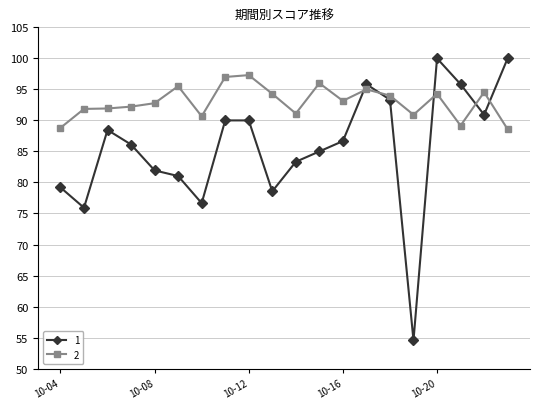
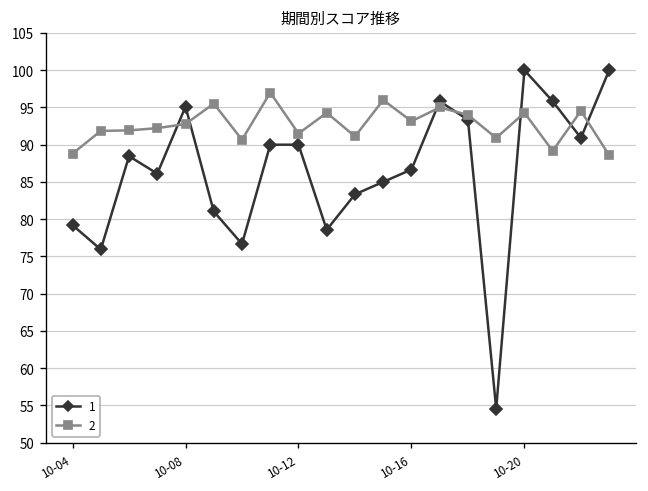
1, 10-08: 82 -> 95
2, 10-12: 97 -> 92
